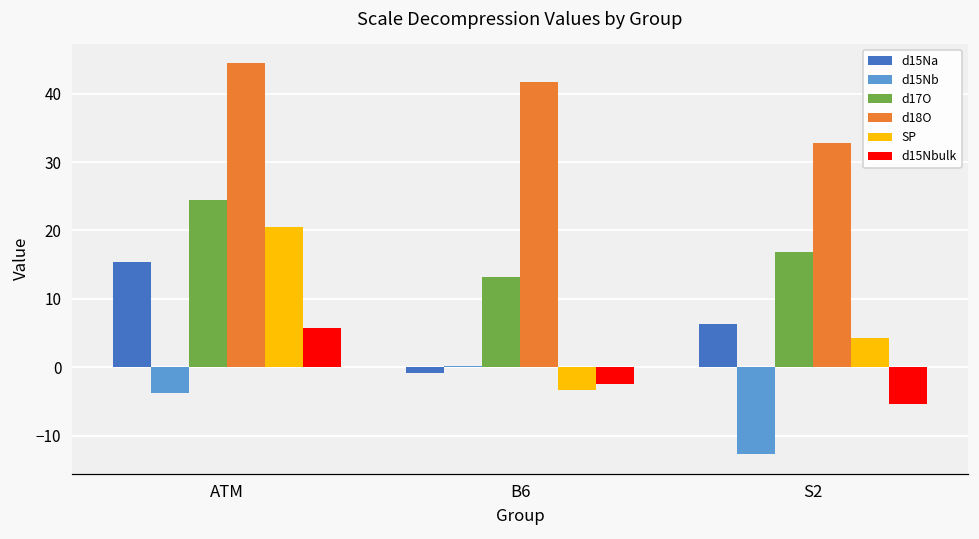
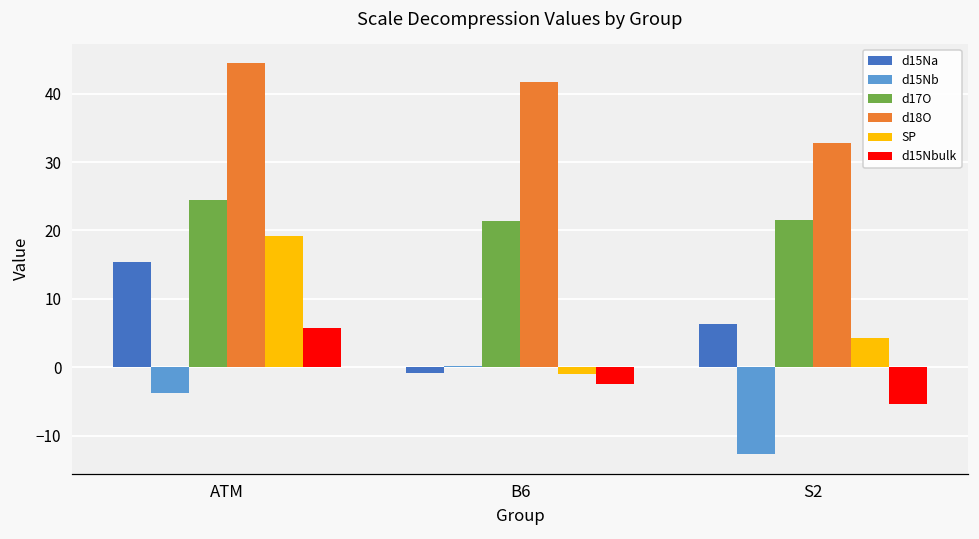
SP, ATM: 21 -> 19
d17O, B6: 13 -> 21
SP, B6: -3 -> -1
d17O, S2: 17 -> 22
